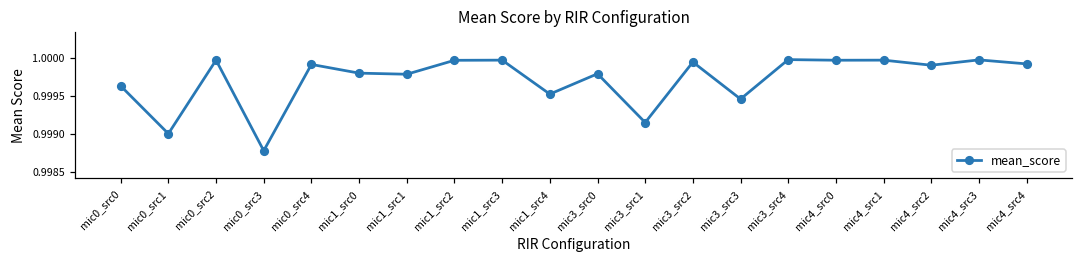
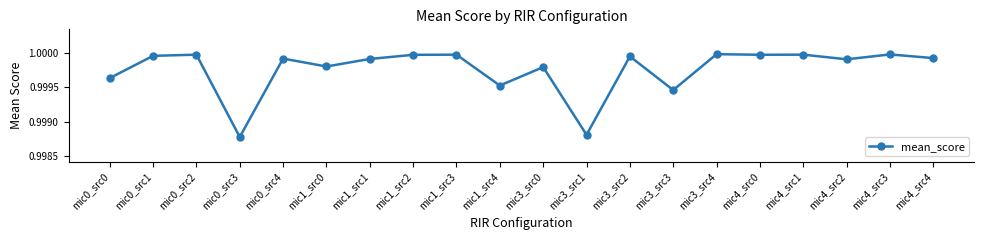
mic0_src1: 0.9990 -> 1.0000
mic1_src1: 0.9998 -> 0.9999
mic3_src1: 0.9992 -> 0.9988
